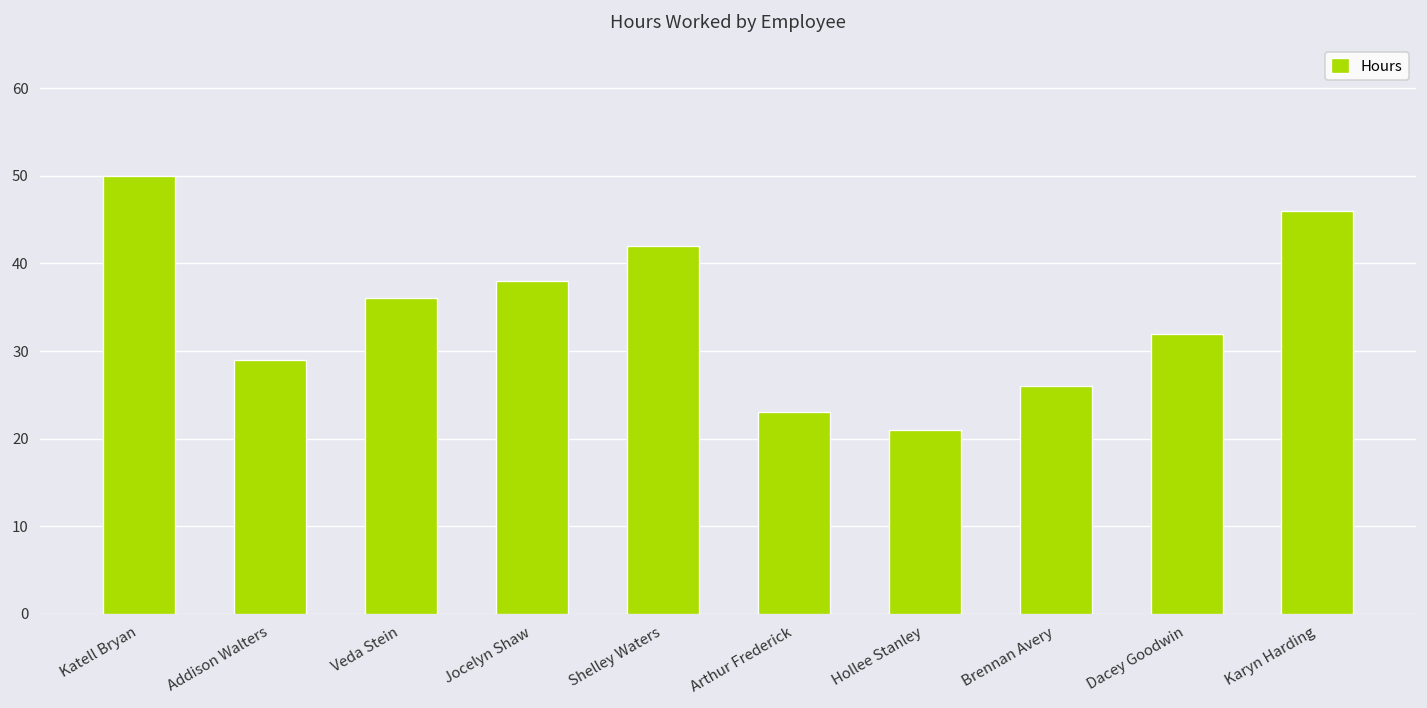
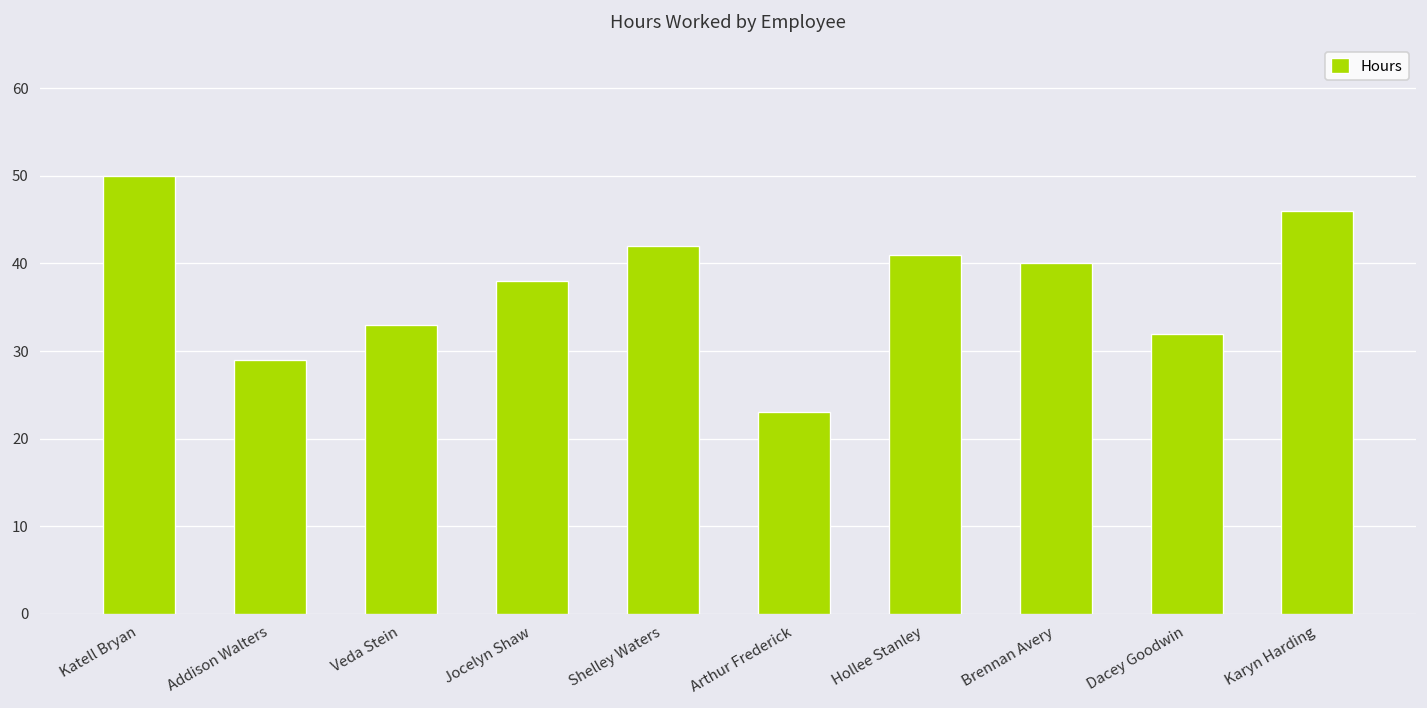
Veda Stein: 36 -> 33
Hollee Stanley: 21 -> 41
Brennan Avery: 26 -> 40
